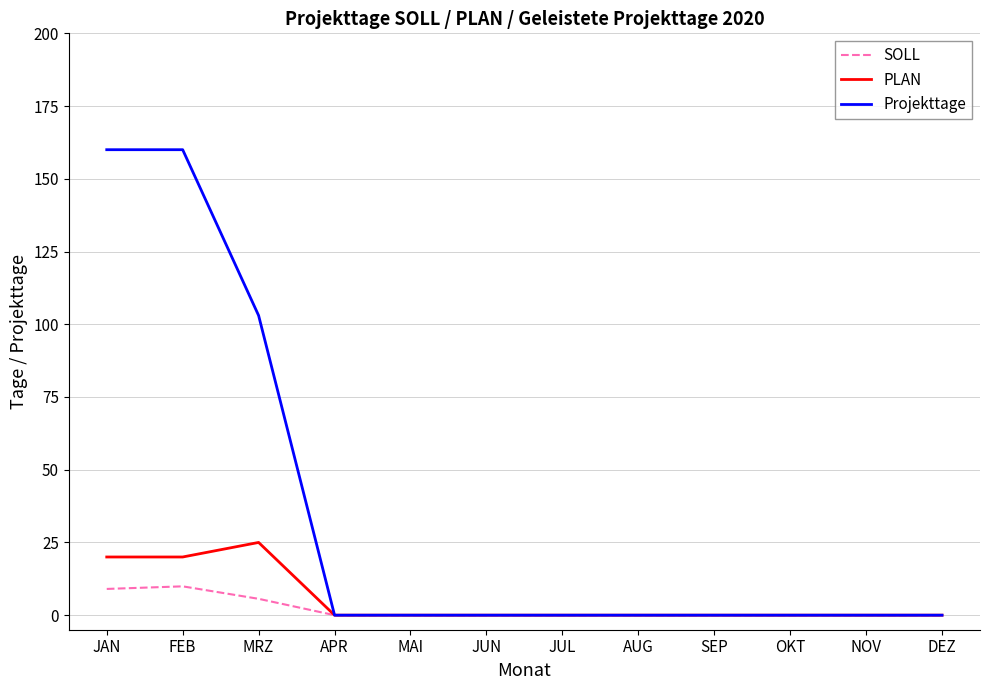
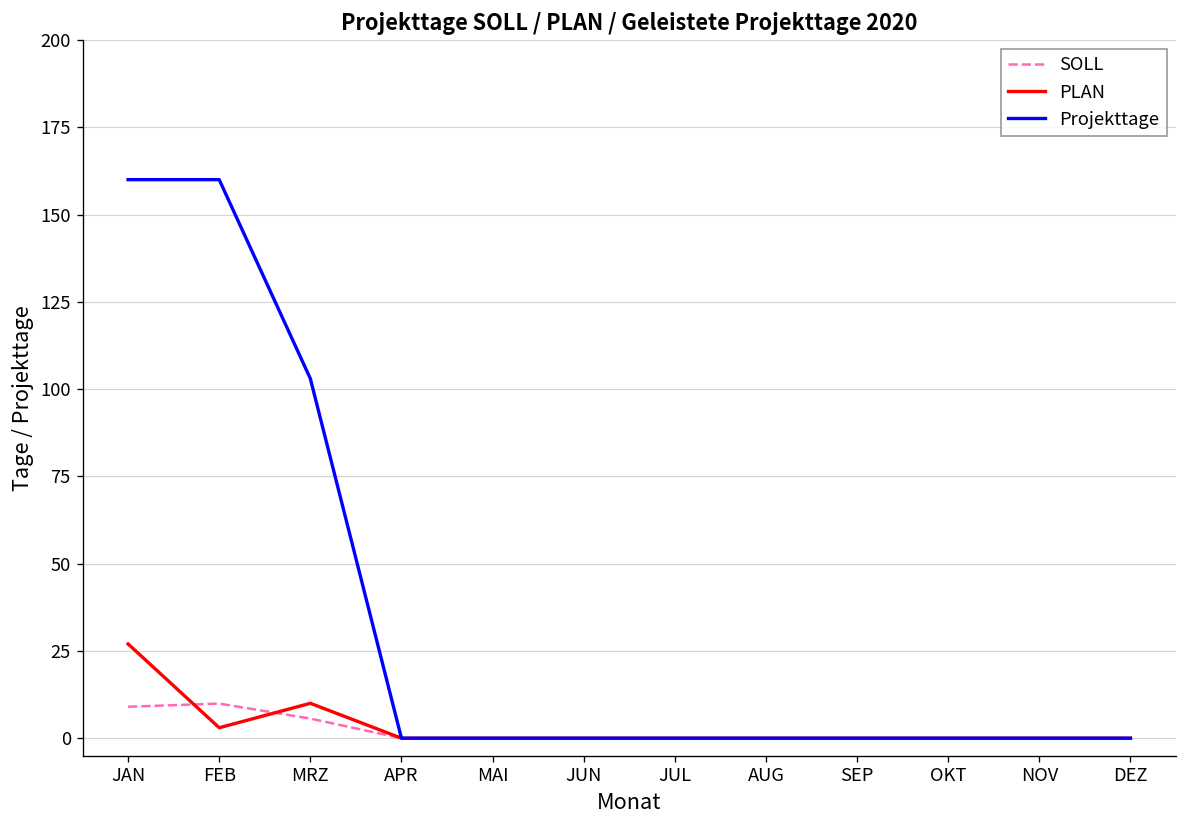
PLAN, JAN: 20 -> 27
PLAN, FEB: 20 -> 3
PLAN, MRZ: 25 -> 10
